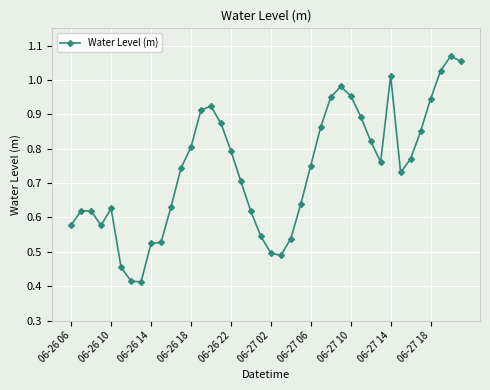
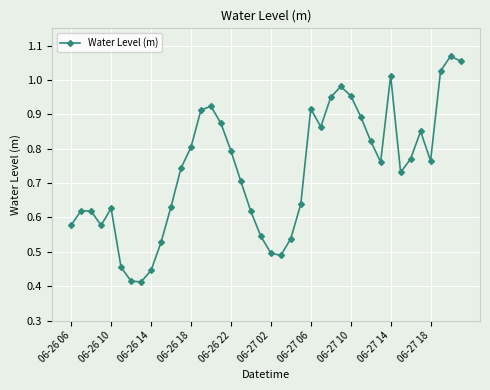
06-26 14: 0.52 -> 0.45
06-27 06: 0.75 -> 0.92
06-27 18: 0.94 -> 0.76
